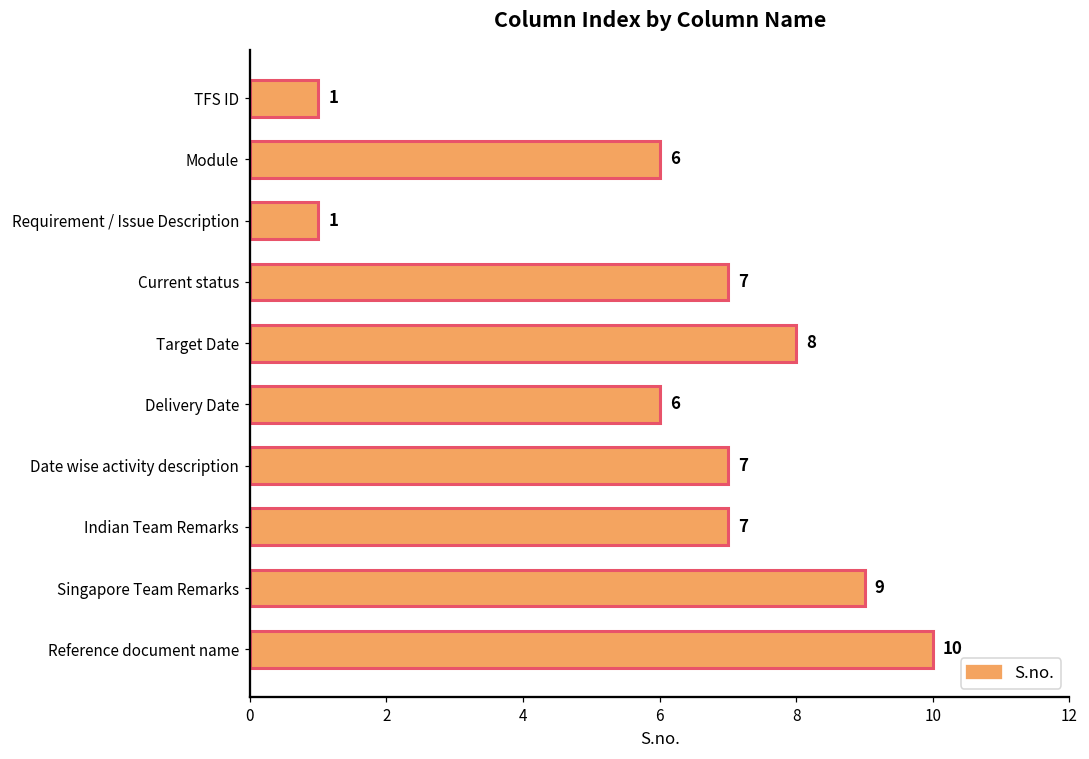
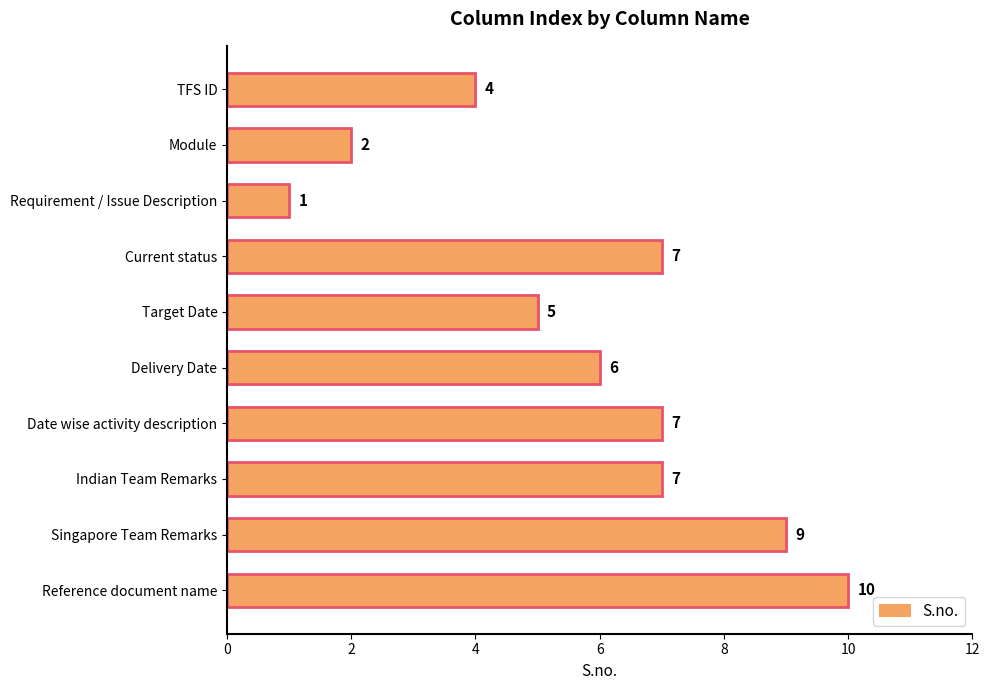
TFS ID: 1 -> 4
Module: 6 -> 2
Target Date: 8 -> 5
